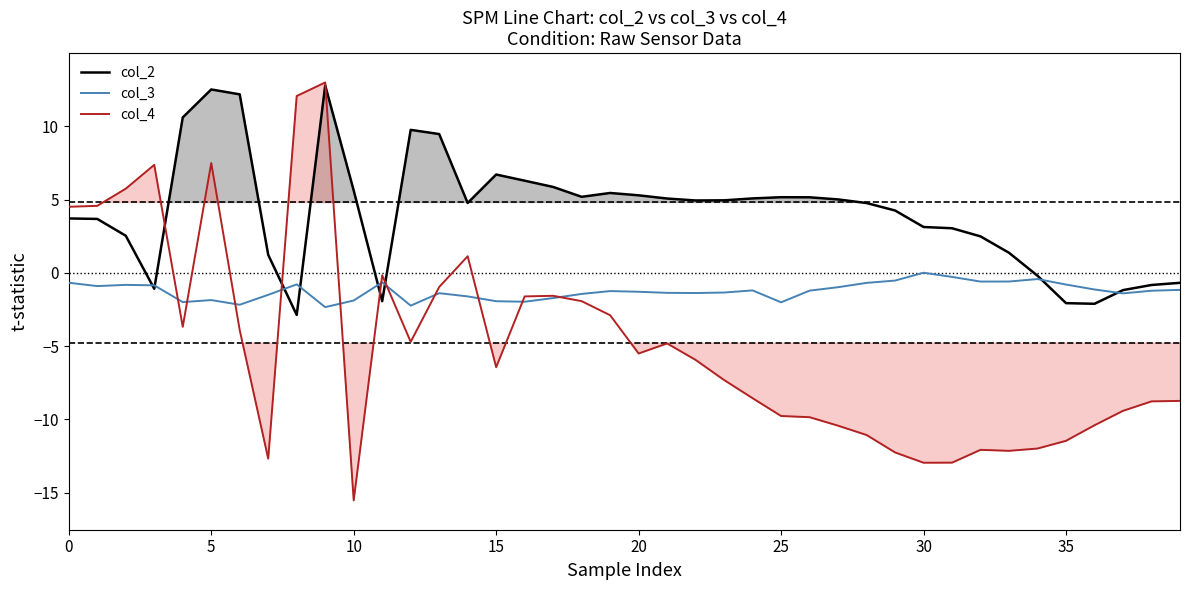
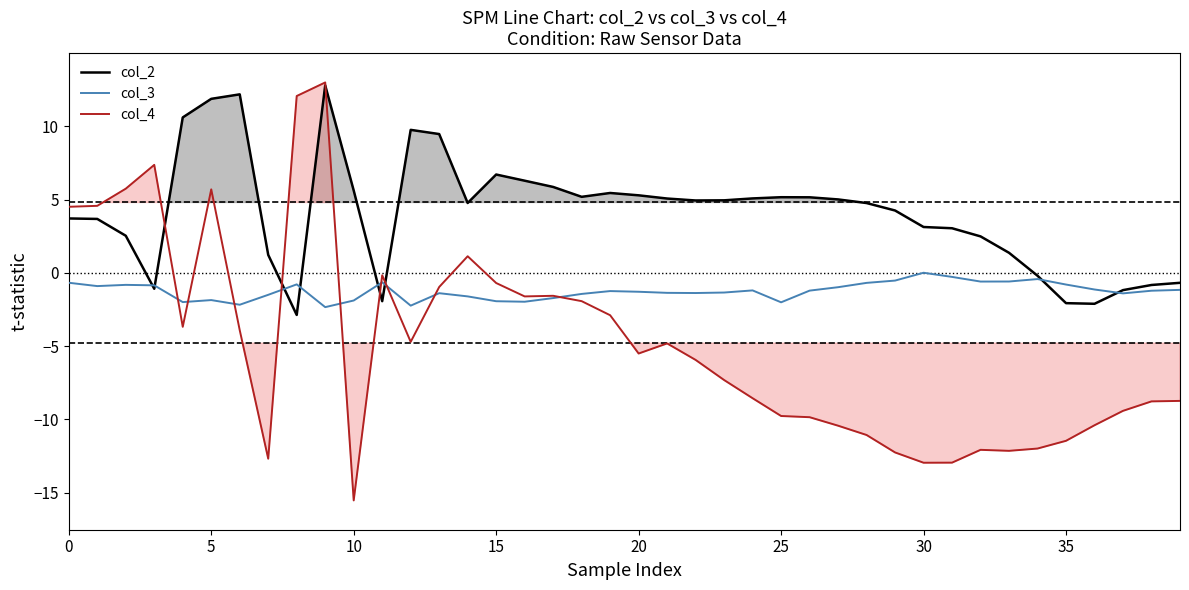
col_2, 5: 12.5 -> 11.9
col_4, 5: 7.5 -> 5.7
col_4, 15: -6.4 -> -0.7
